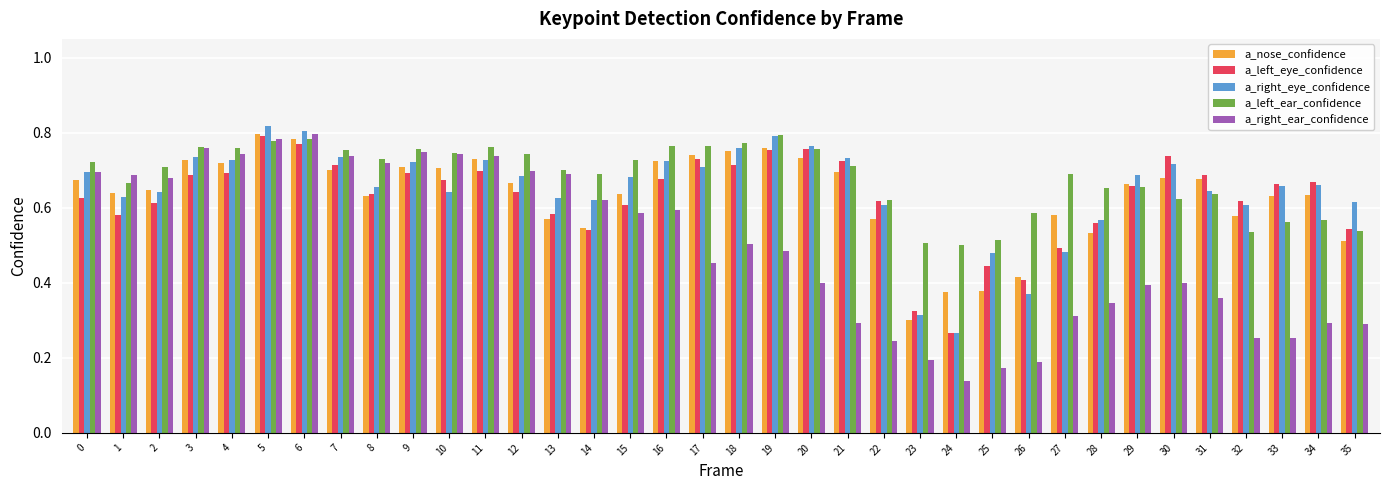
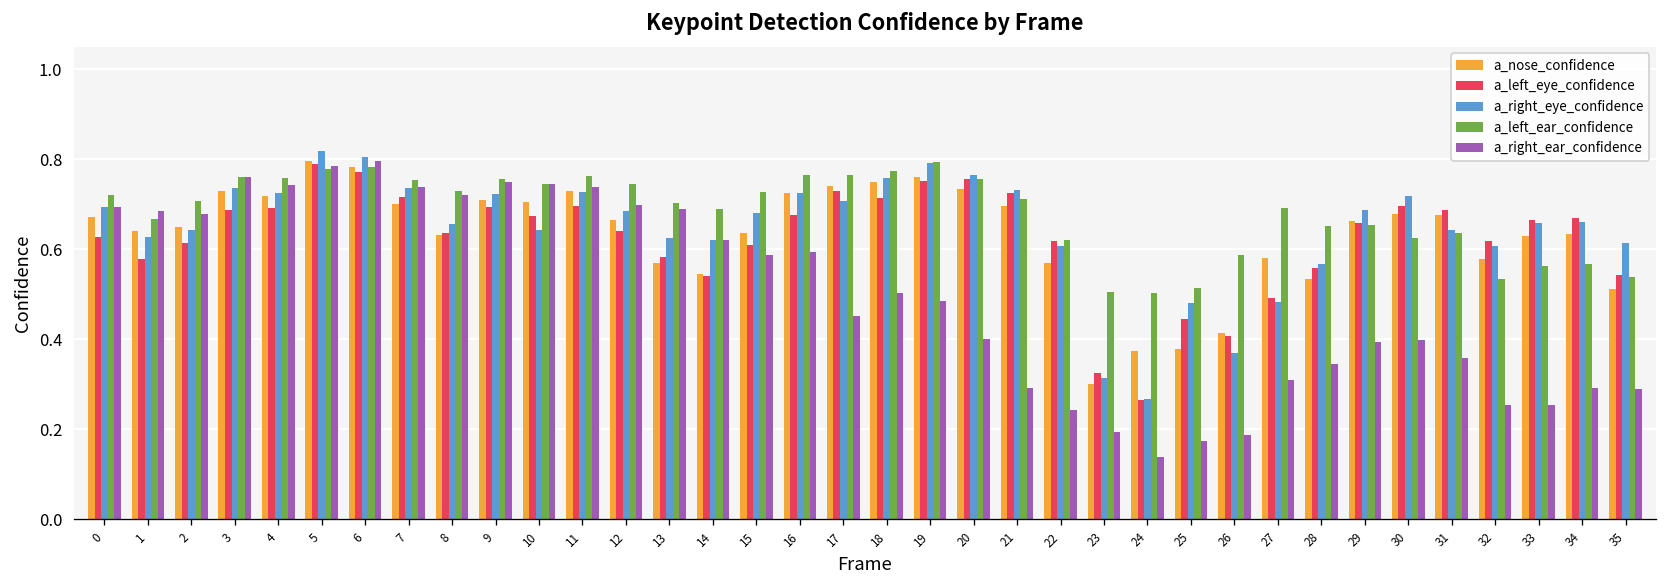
a_left_eye_confidence, 30: 0.74 -> 0.70
